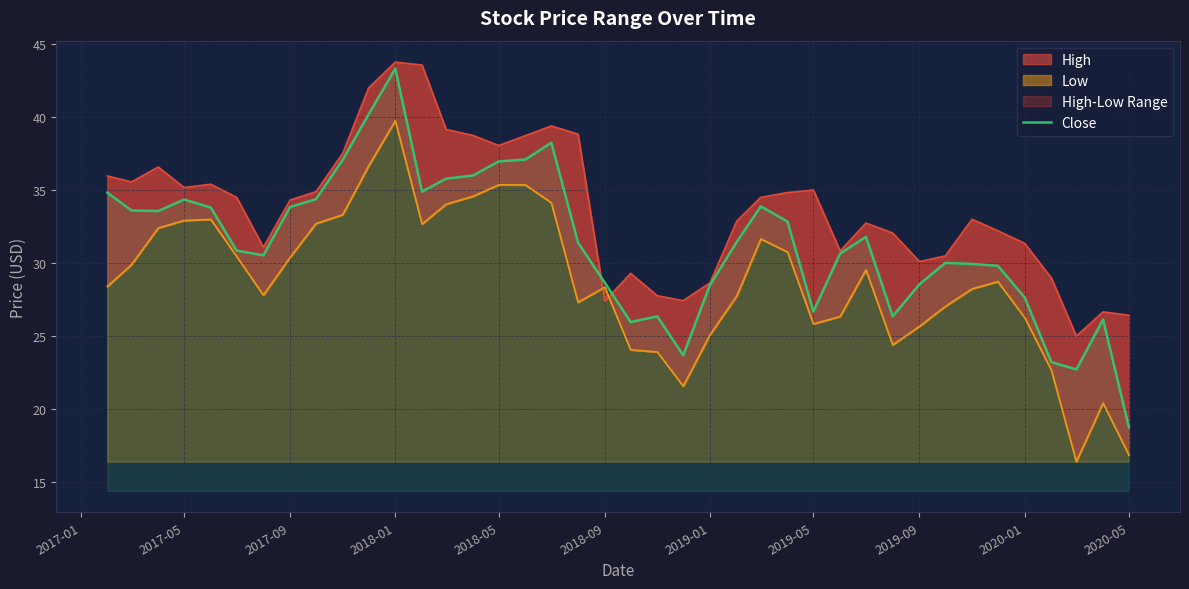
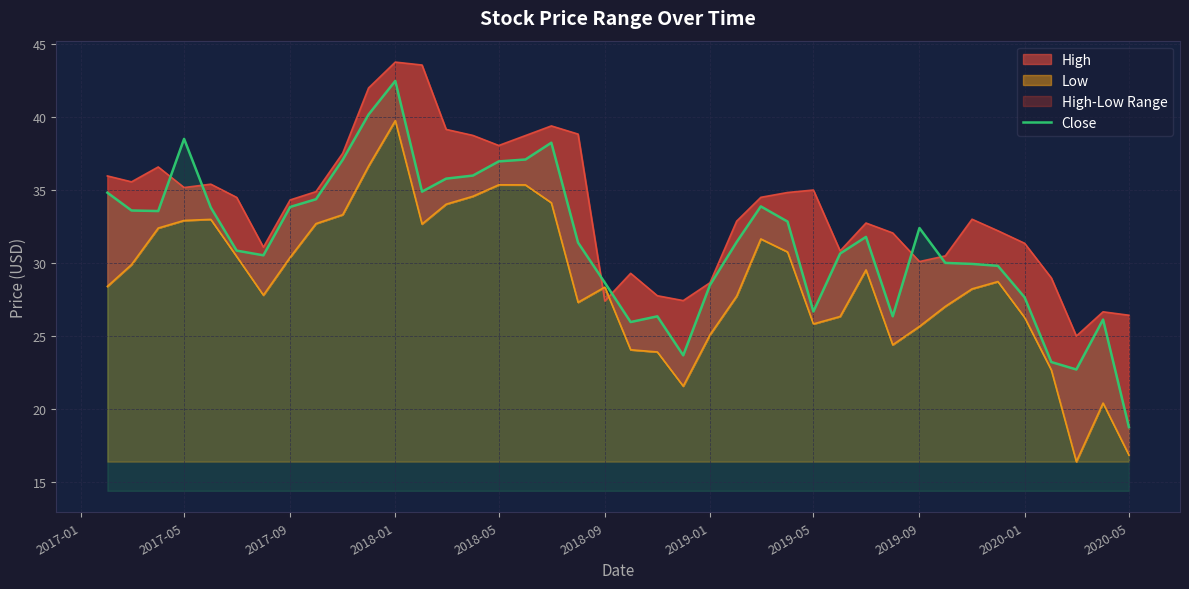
Close, 2017-05: 34.3 -> 38.5
Close, 2018-01: 43.3 -> 42.5
Close, 2019-09: 28.5 -> 32.4
